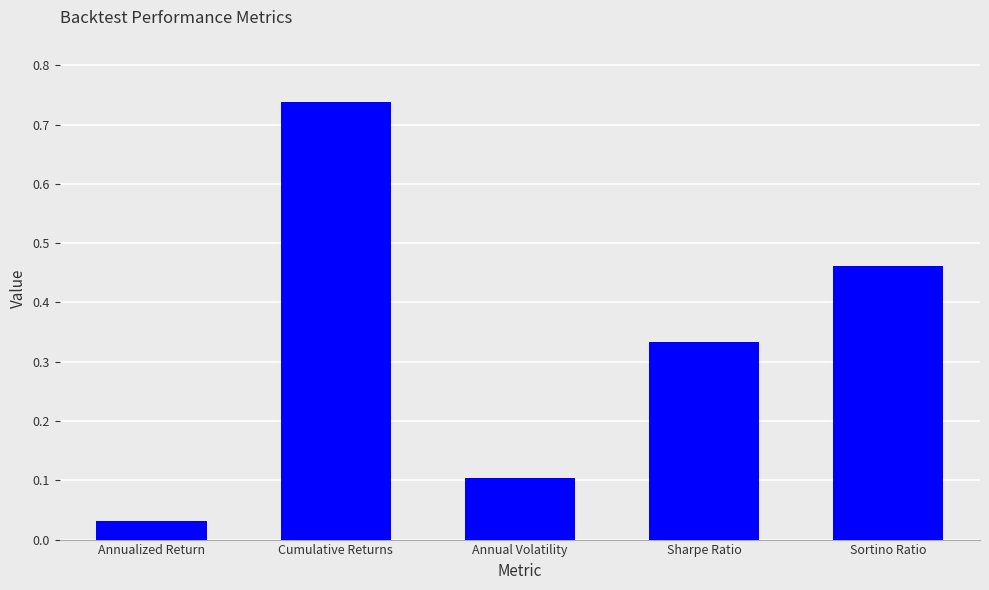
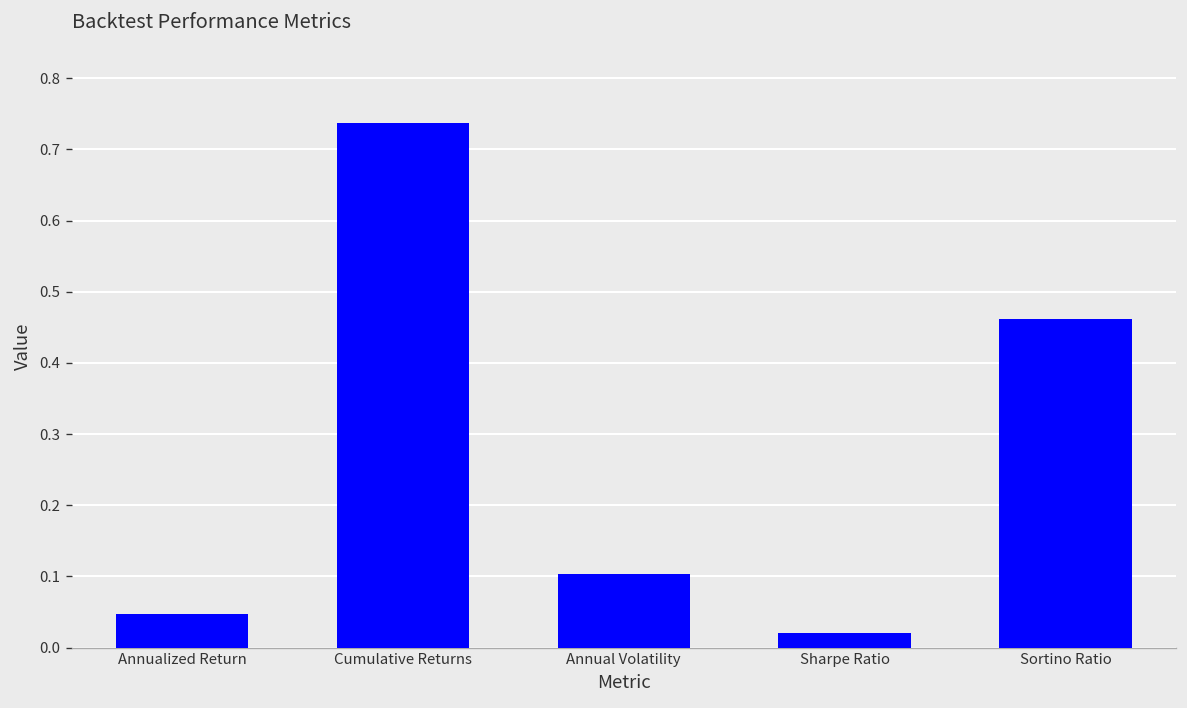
Annualized Return: 0.03 -> 0.05
Sharpe Ratio: 0.33 -> 0.02
